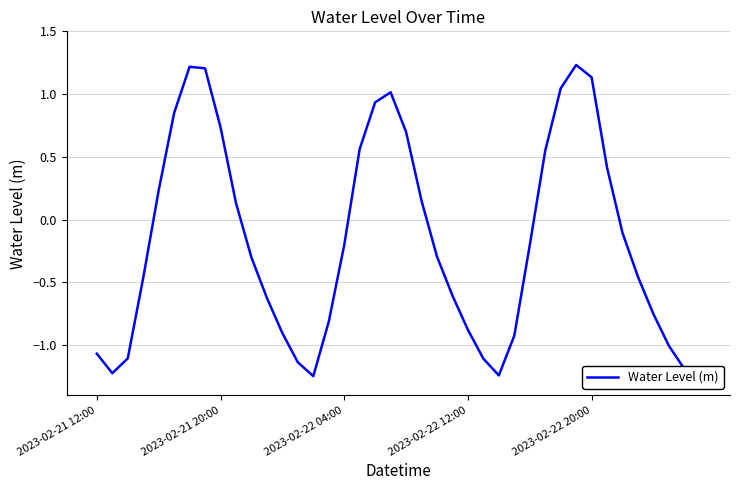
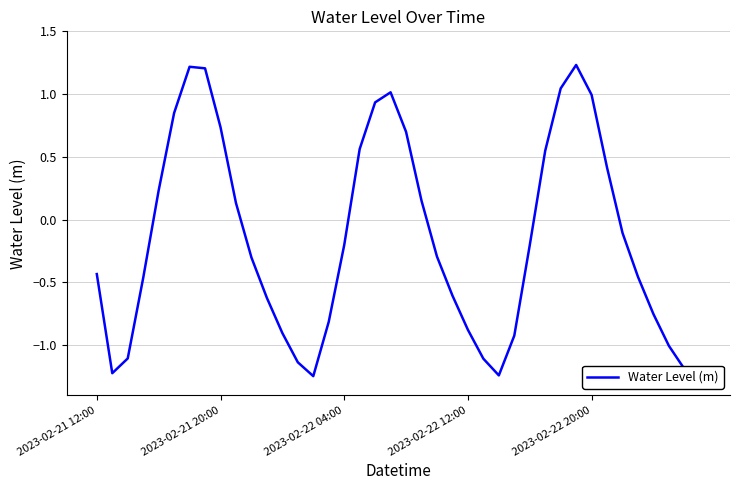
2023-02-21 12:00: -1.07 -> -0.43
2023-02-22 20:00: 1.13 -> 0.99
